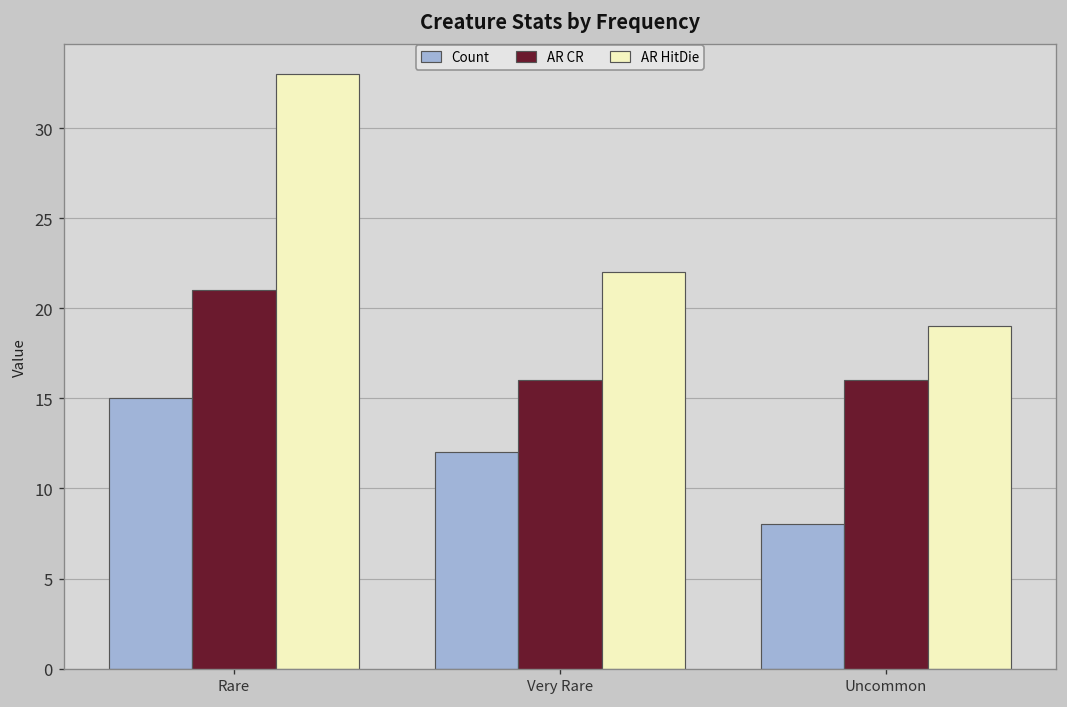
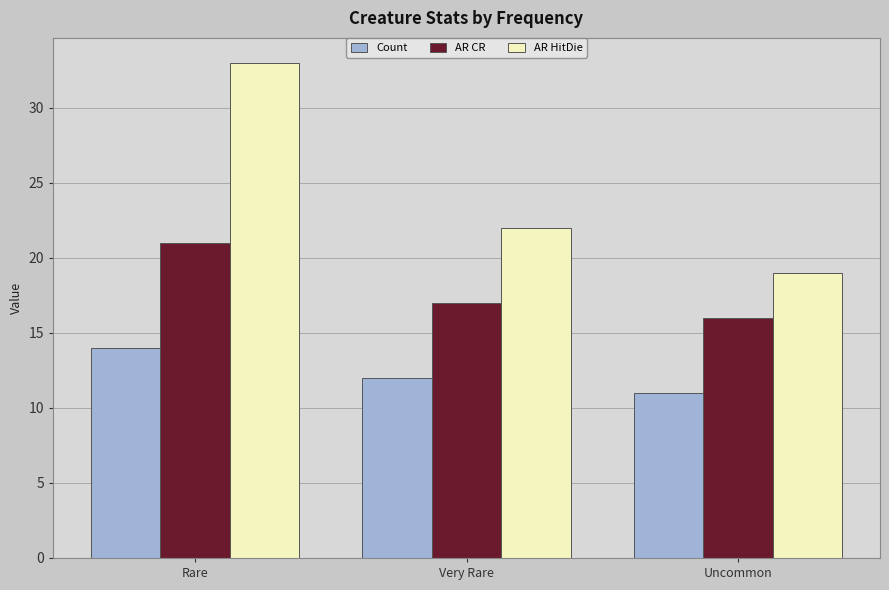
Count, Rare: 15 -> 14
AR CR, Very Rare: 16 -> 17
Count, Uncommon: 8 -> 11
